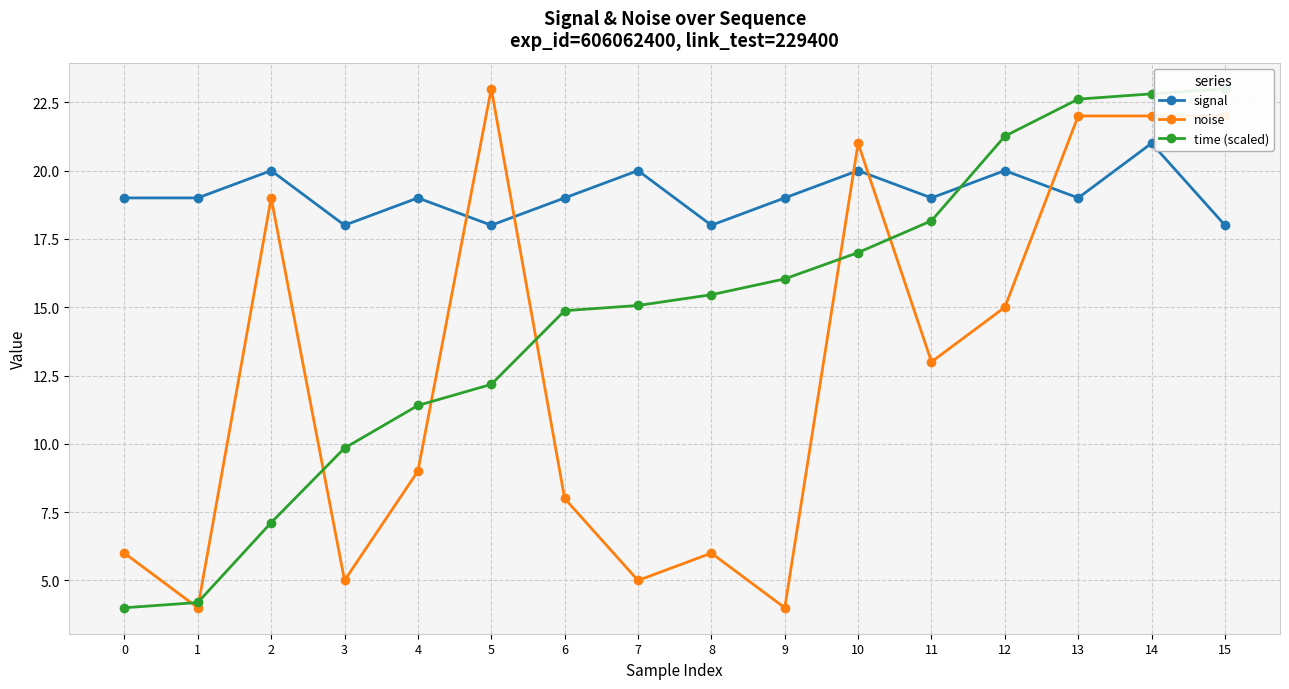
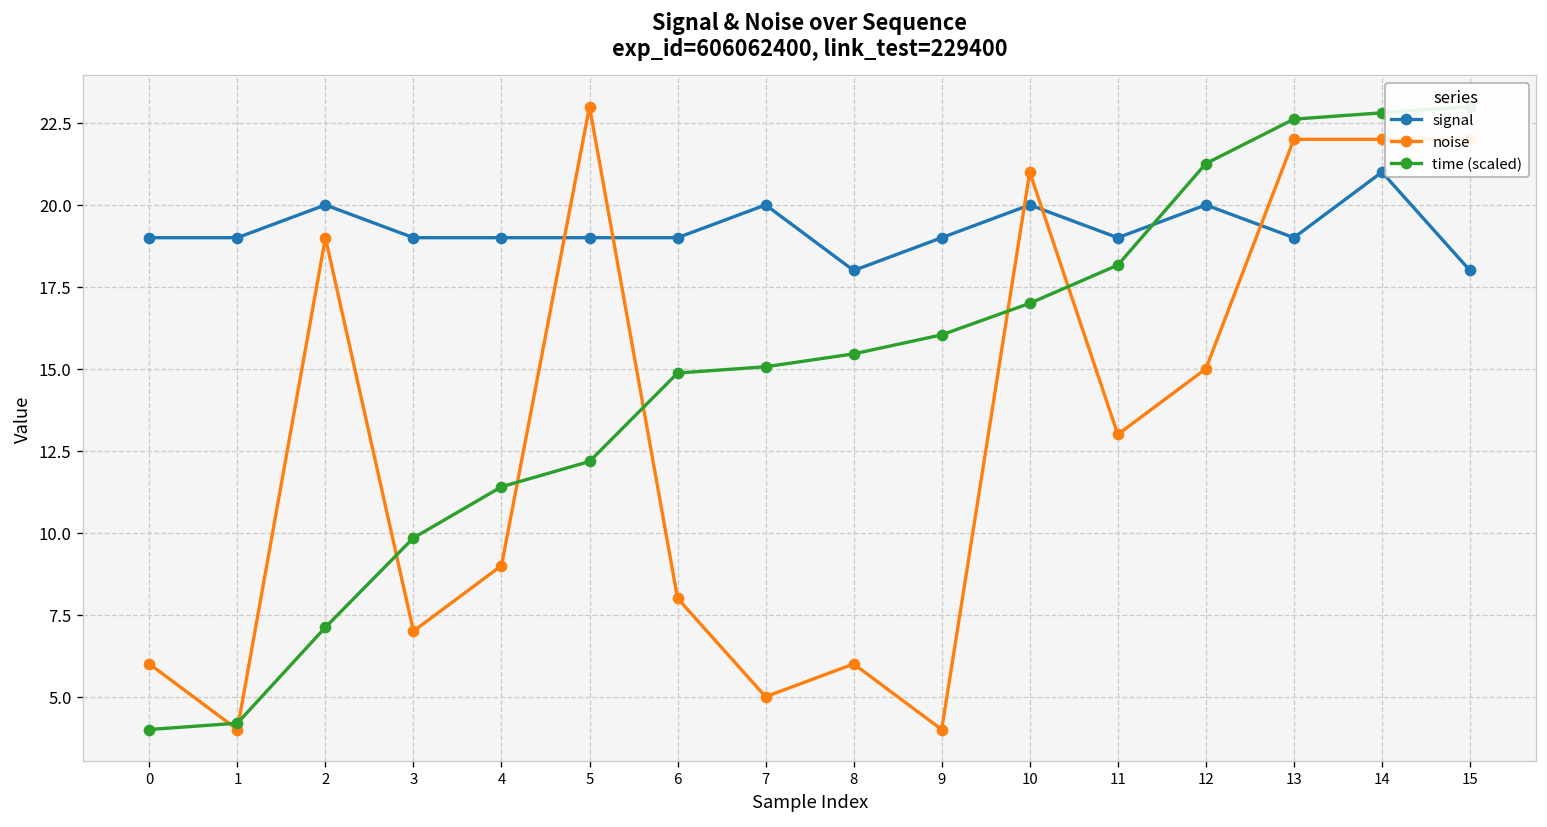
signal, 3: 18 -> 19
noise, 3: 5 -> 7
signal, 5: 18 -> 19
